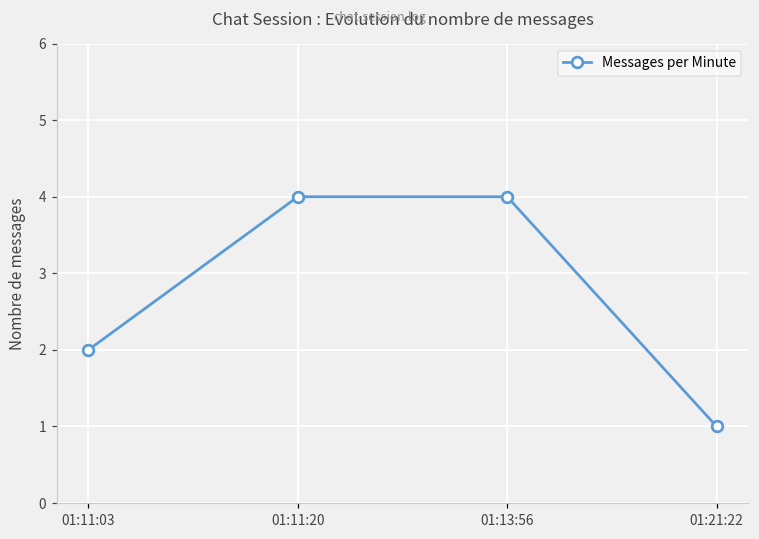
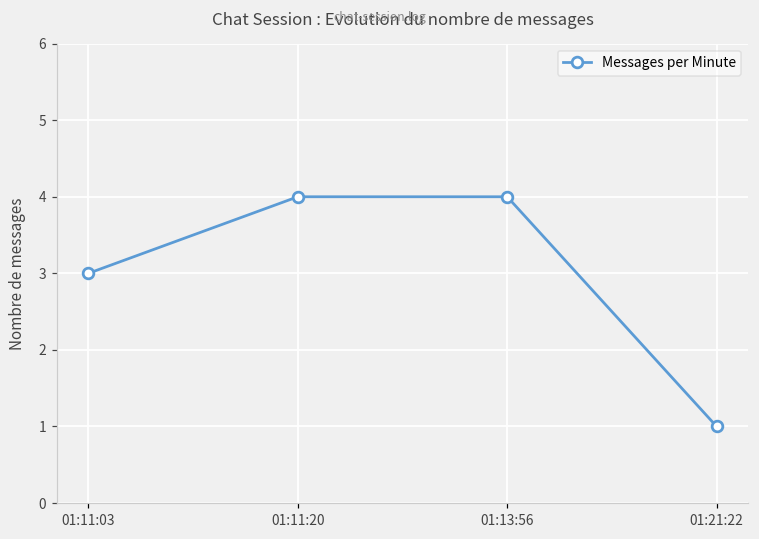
01:11:03: 2 -> 3
